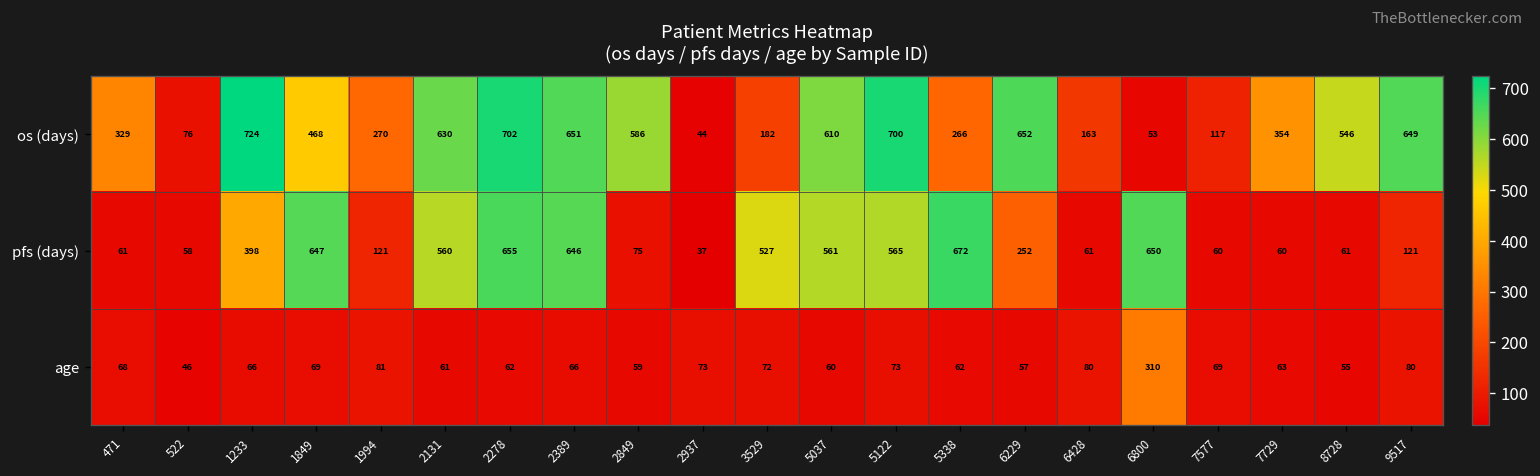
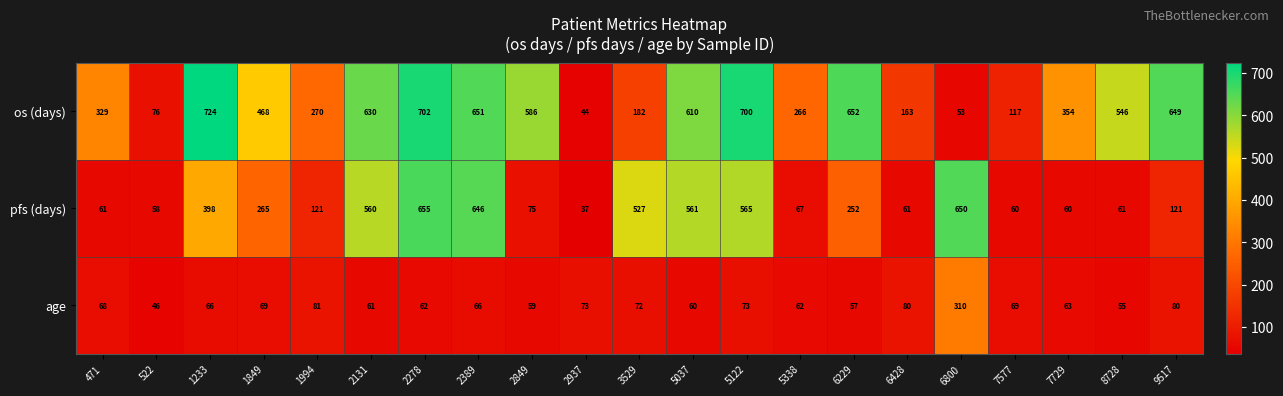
pfs (days), 1849: 647 -> 265
pfs (days), 5338: 672 -> 67
